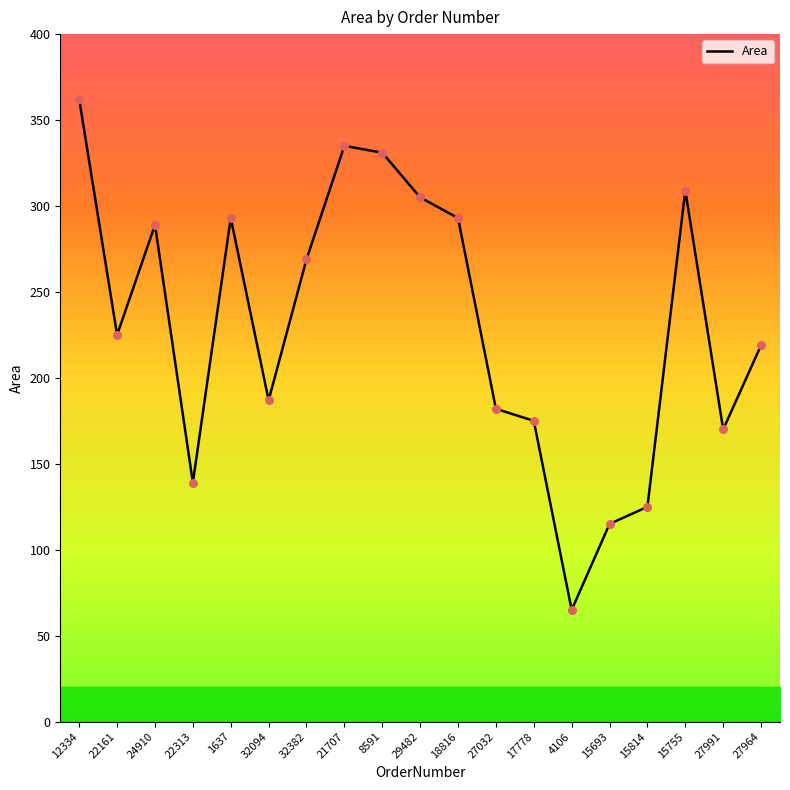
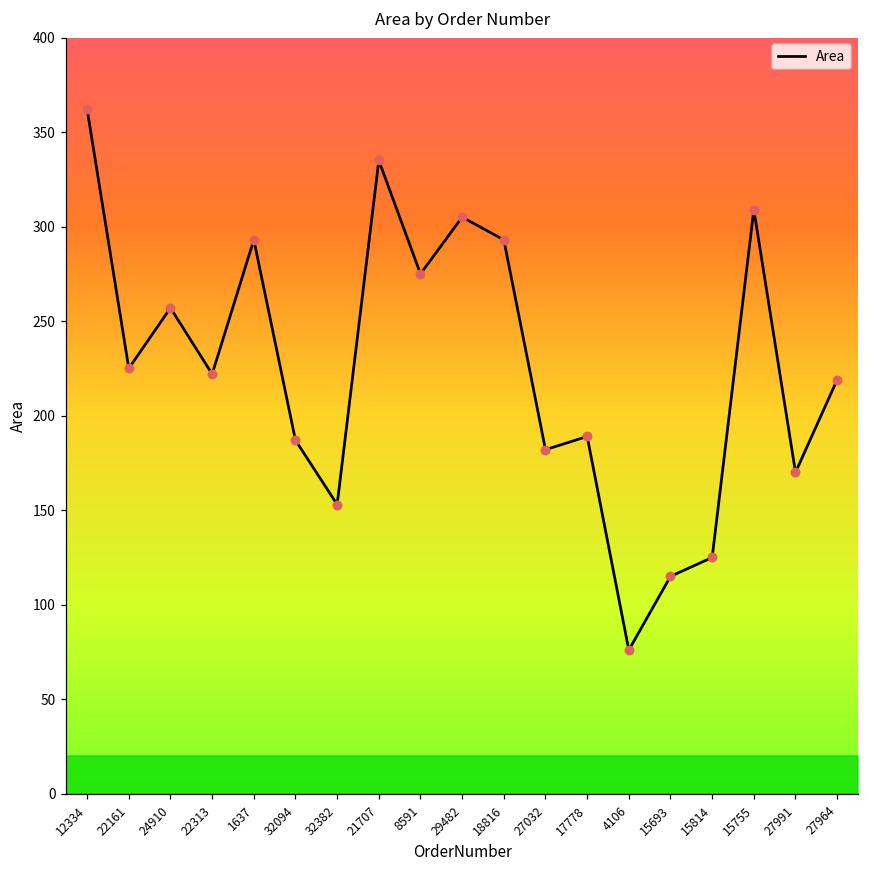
Area, 24910: 289 -> 257
Area, 22313: 139 -> 222
Area, 32382: 269 -> 153
Area, 8591: 331 -> 275
Area, 17778: 175 -> 189
Area, 4106: 65 -> 76
